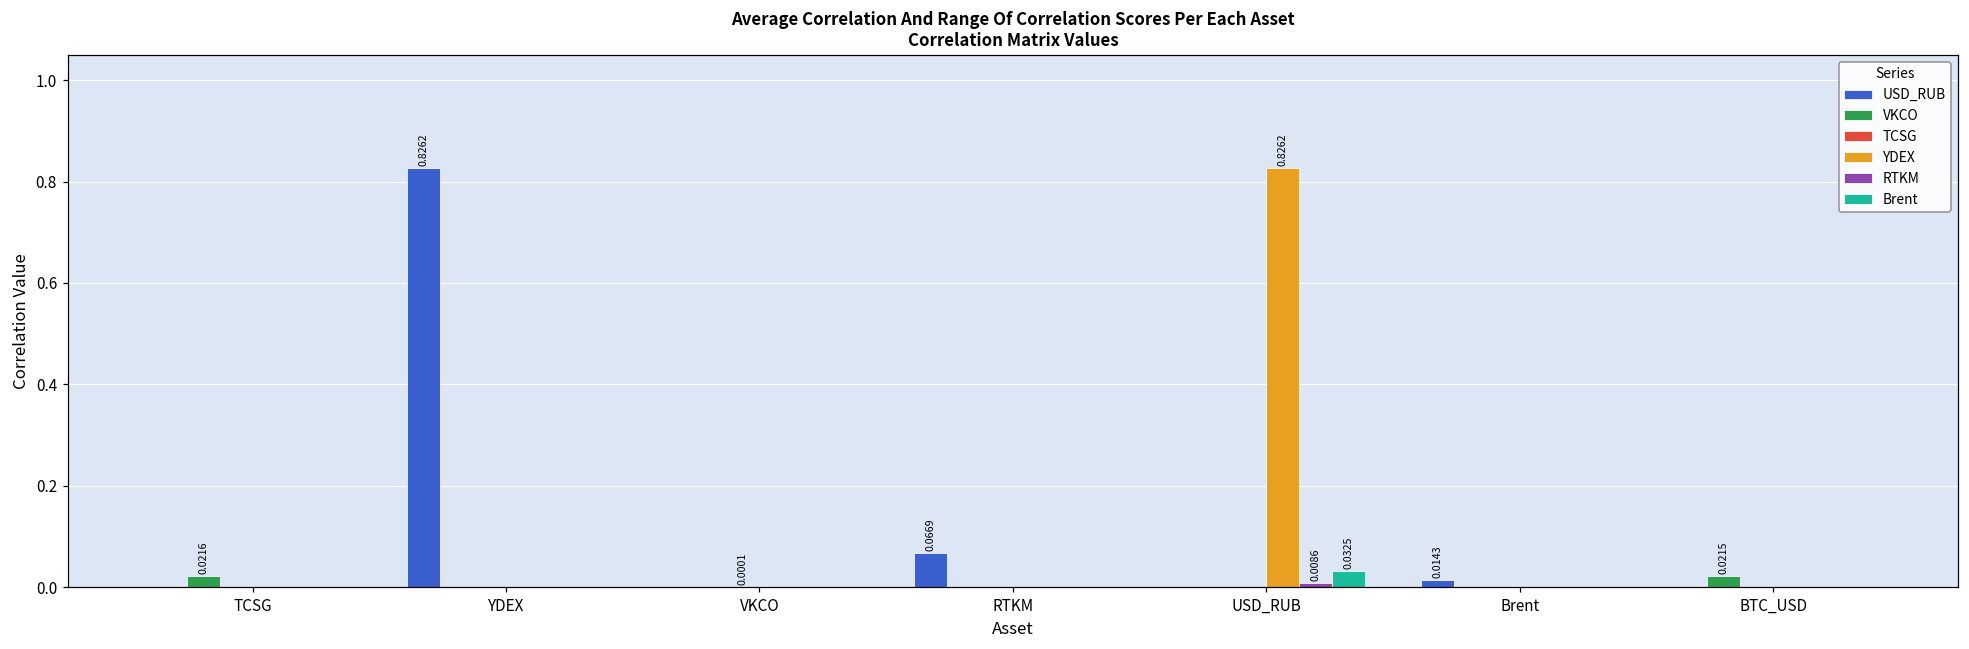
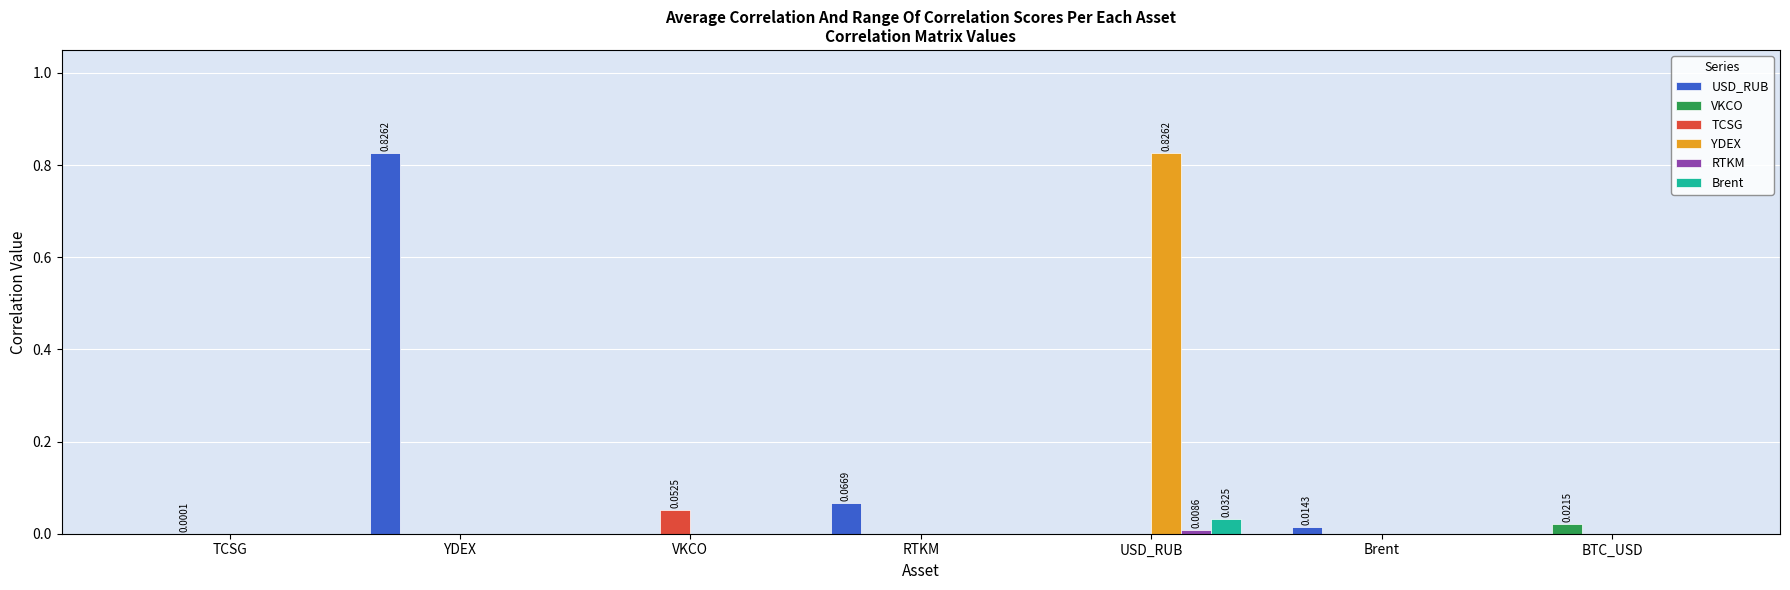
VKCO, TCSG: 0.0216 -> 0.0001
TCSG, VKCO: 0.0001 -> 0.0525
